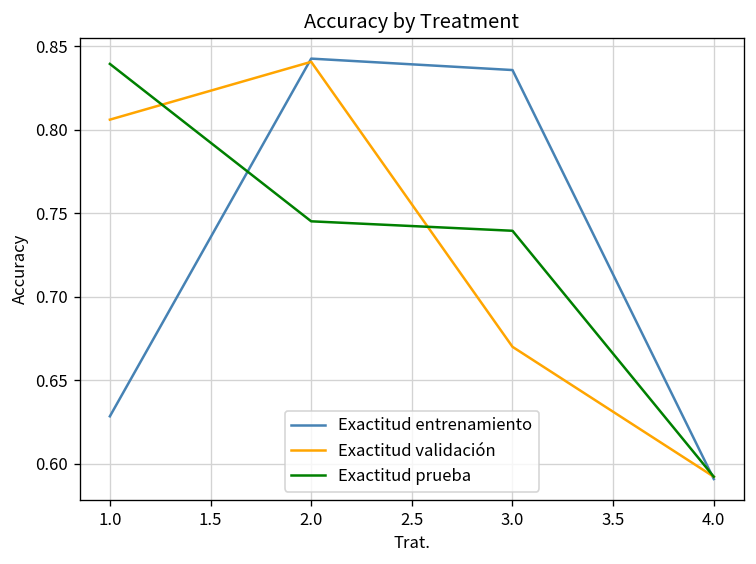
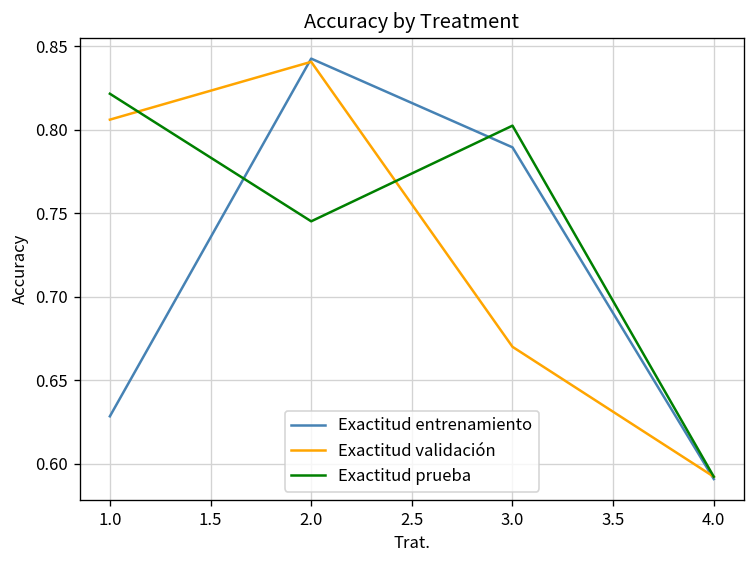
Exactitud prueba, 1.0: 0.840 -> 0.822
Exactitud entrenamiento, 3.0: 0.836 -> 0.790
Exactitud prueba, 3.0: 0.740 -> 0.803
